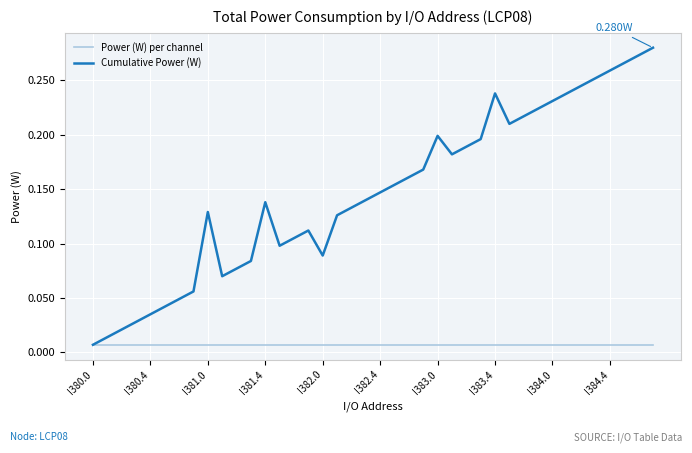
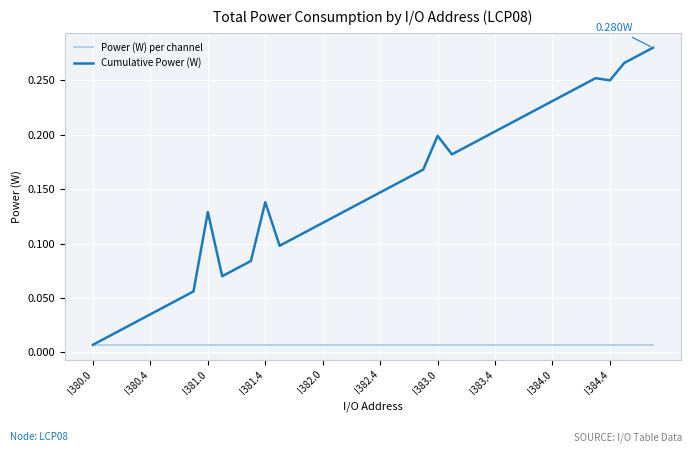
Cumulative Power (W), I382.0: 0.089 -> 0.119
Cumulative Power (W), I383.4: 0.238 -> 0.203
Cumulative Power (W), I384.4: 0.259 -> 0.250
